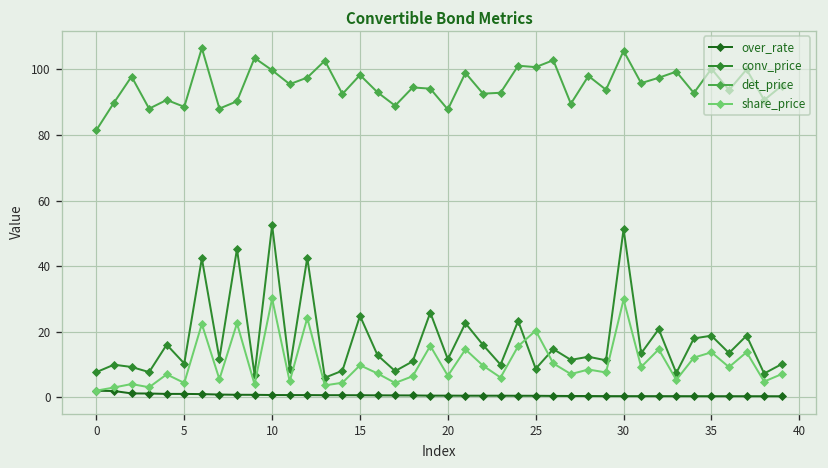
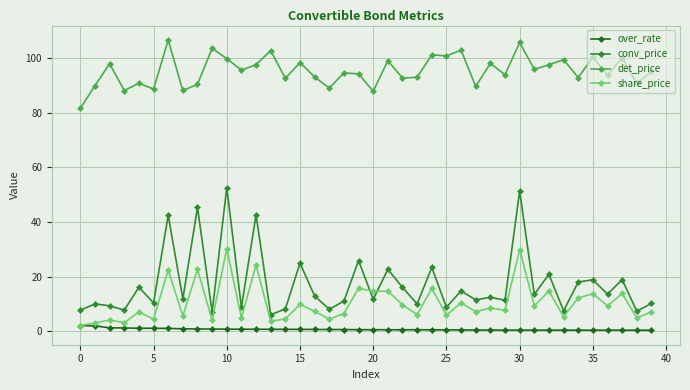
share_price, 20: 7 -> 15
share_price, 25: 20 -> 6
